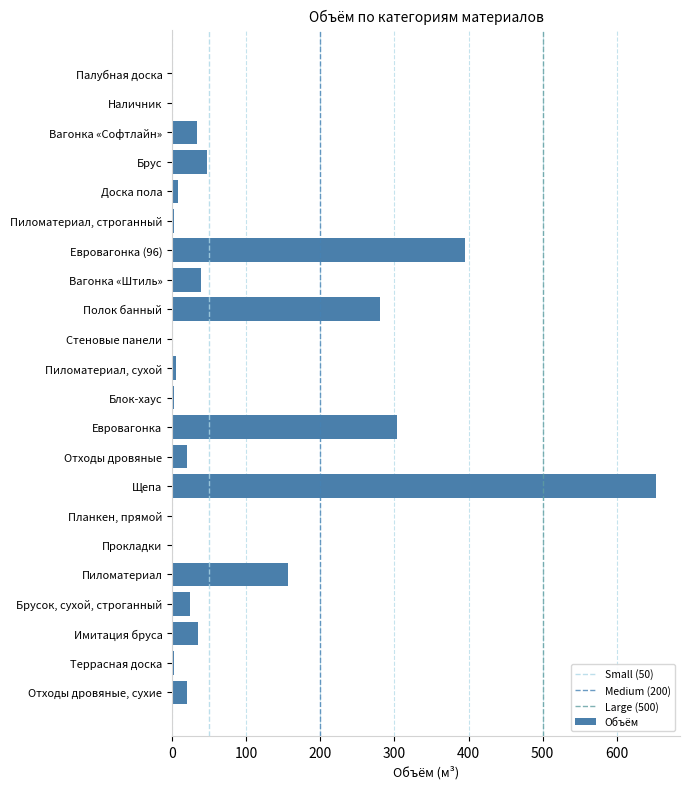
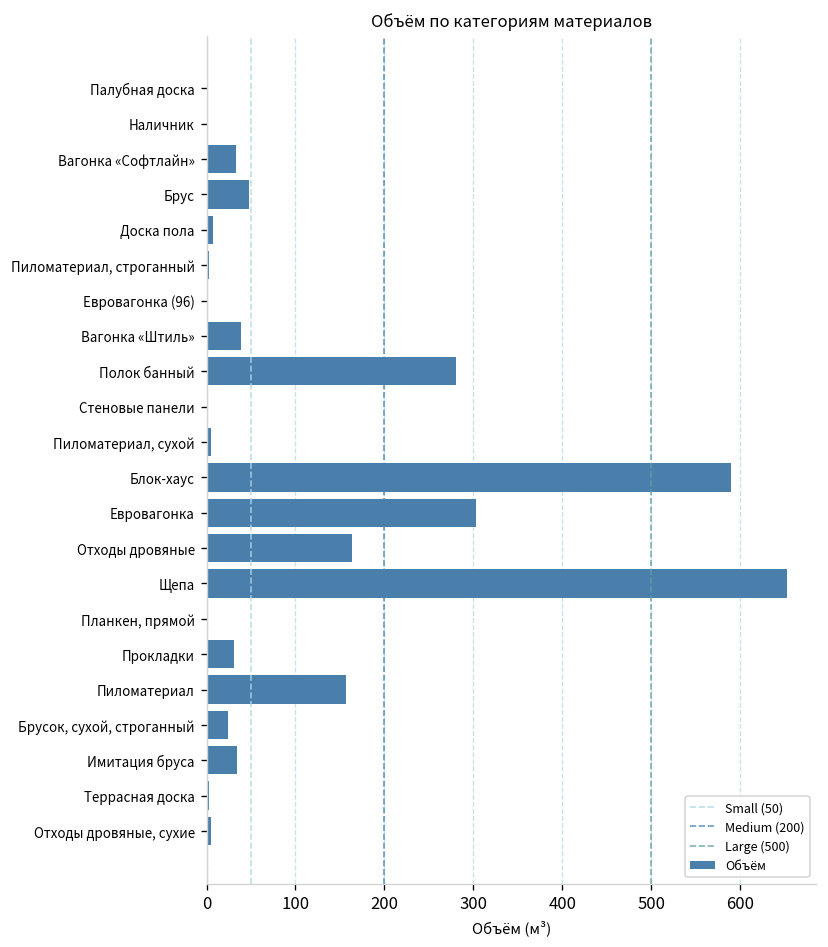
Евровагонка (96): 400 -> 0
Блок-хаус: 0 -> 590
Отходы дровяные: 20 -> 160
Прокладки: 0 -> 30
Отходы дровяные, сухие: 20 -> 10
